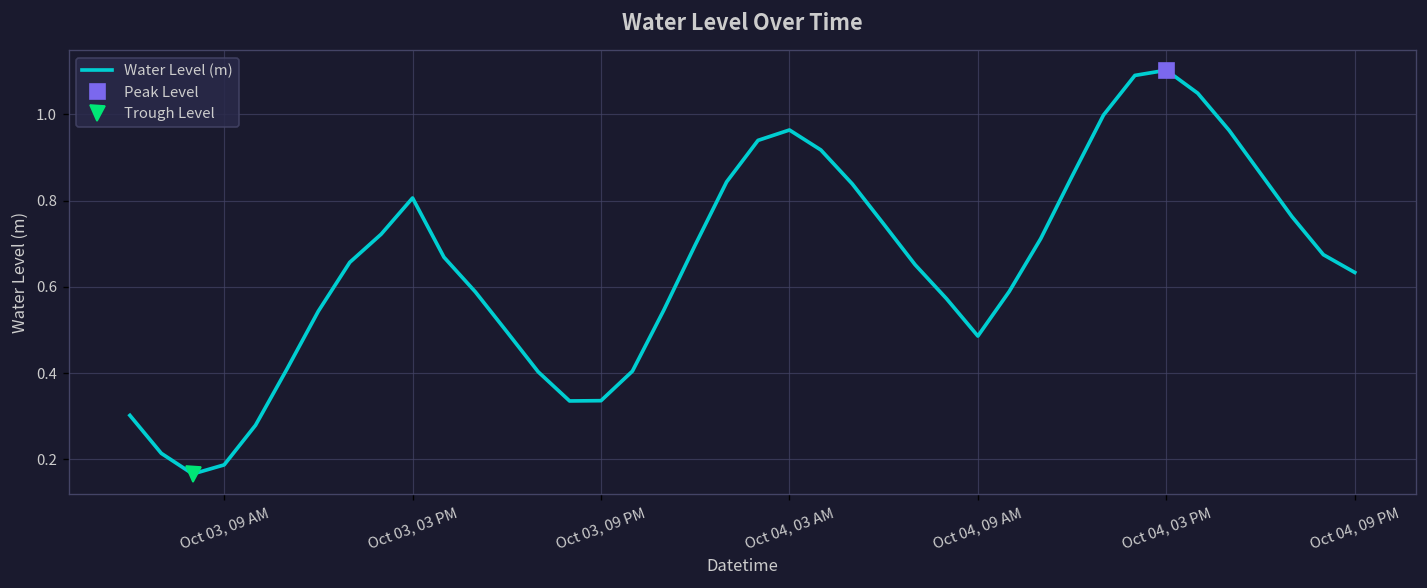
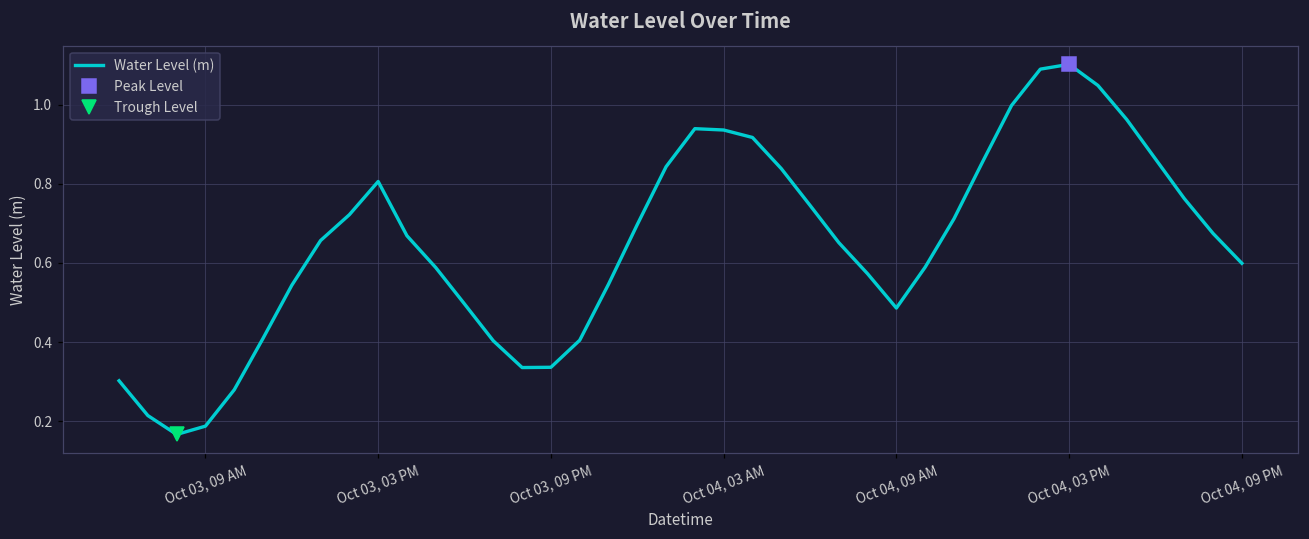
Water Level (m), Oct 04, 03 AM: 0.96 -> 0.94
Water Level (m), Oct 04, 09 PM: 0.63 -> 0.60
